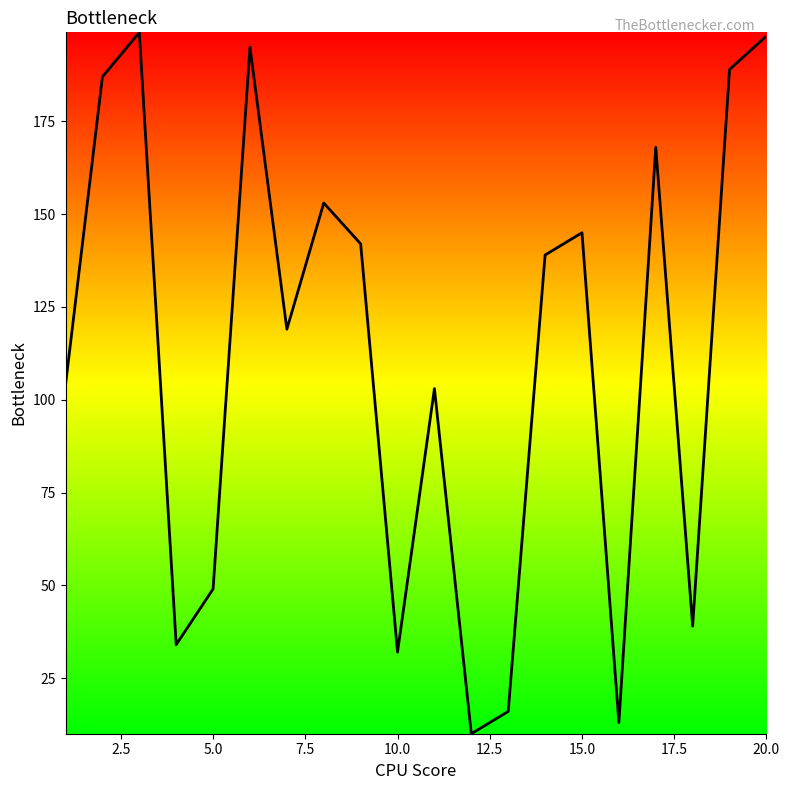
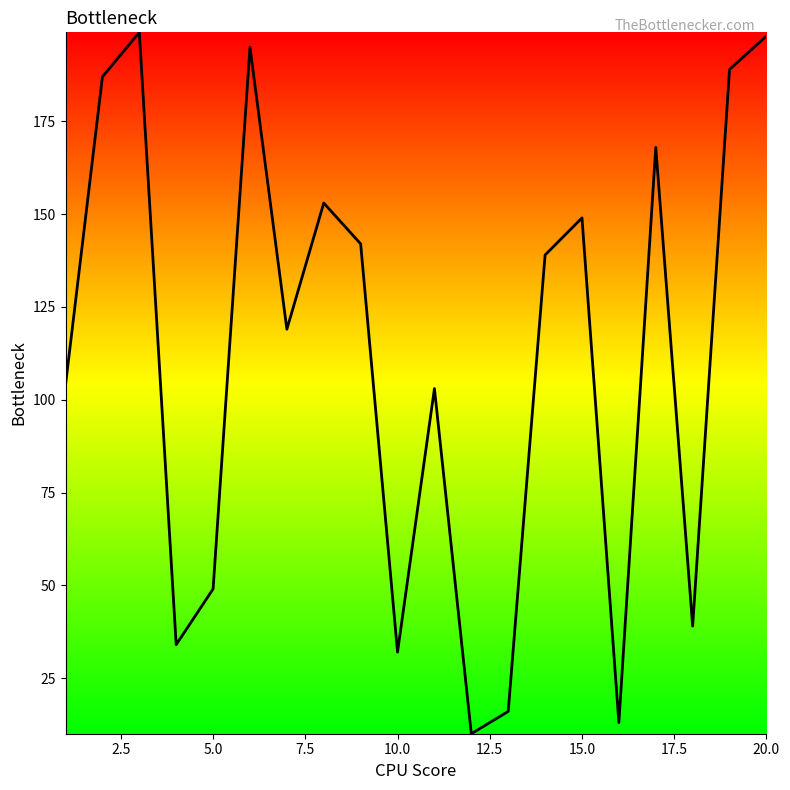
15.0: 145 -> 149
